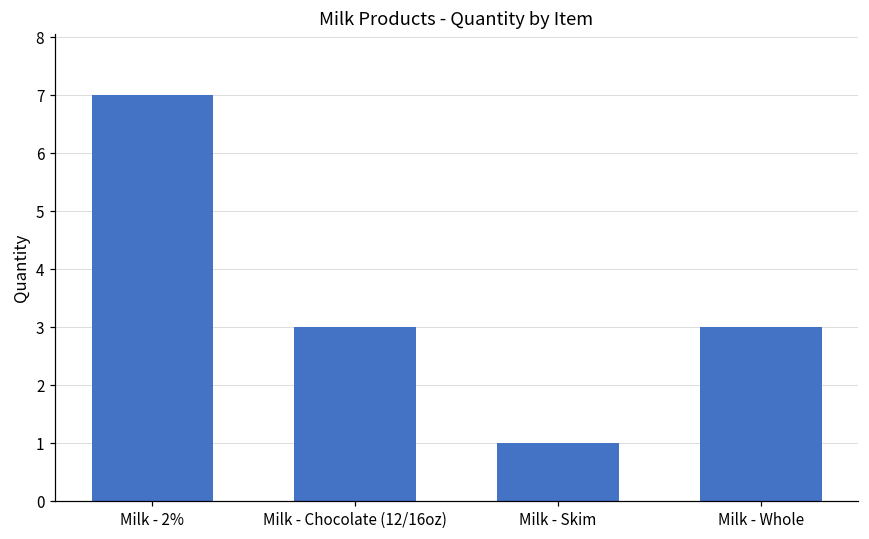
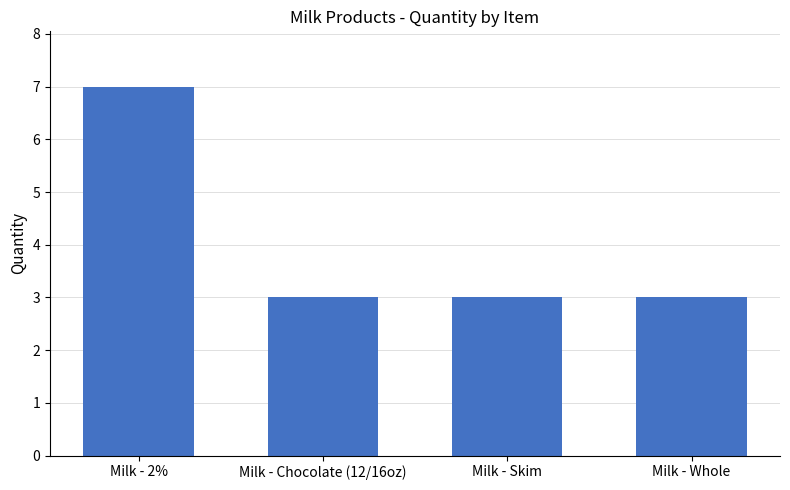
Milk - Skim: 1 -> 3
